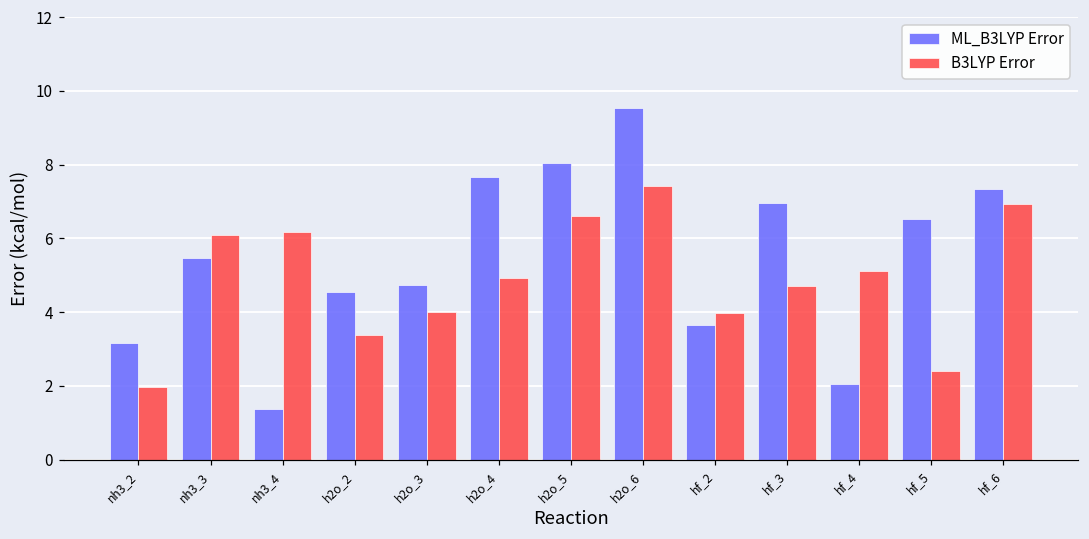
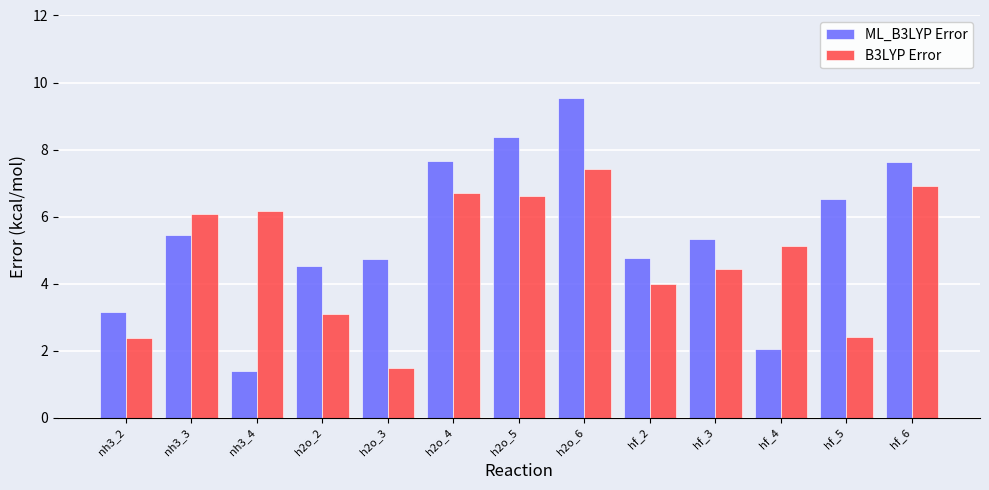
B3LYP Error, nh3_2: 2.0 -> 2.4
B3LYP Error, h2o_2: 3.4 -> 3.1
B3LYP Error, h2o_3: 4.0 -> 1.5
B3LYP Error, h2o_4: 4.9 -> 6.7
ML_B3LYP Error, h2o_5: 8.1 -> 8.4
ML_B3LYP Error, hf_2: 3.6 -> 4.8
ML_B3LYP Error, hf_3: 7.0 -> 5.3
B3LYP Error, hf_3: 4.7 -> 4.4
ML_B3LYP Error, hf_6: 7.3 -> 7.6
